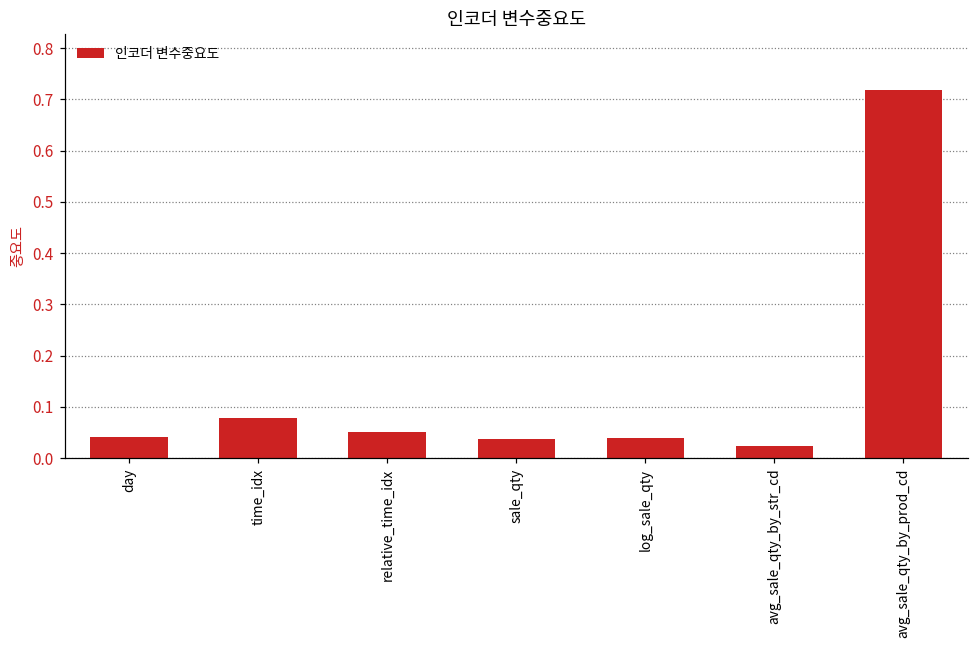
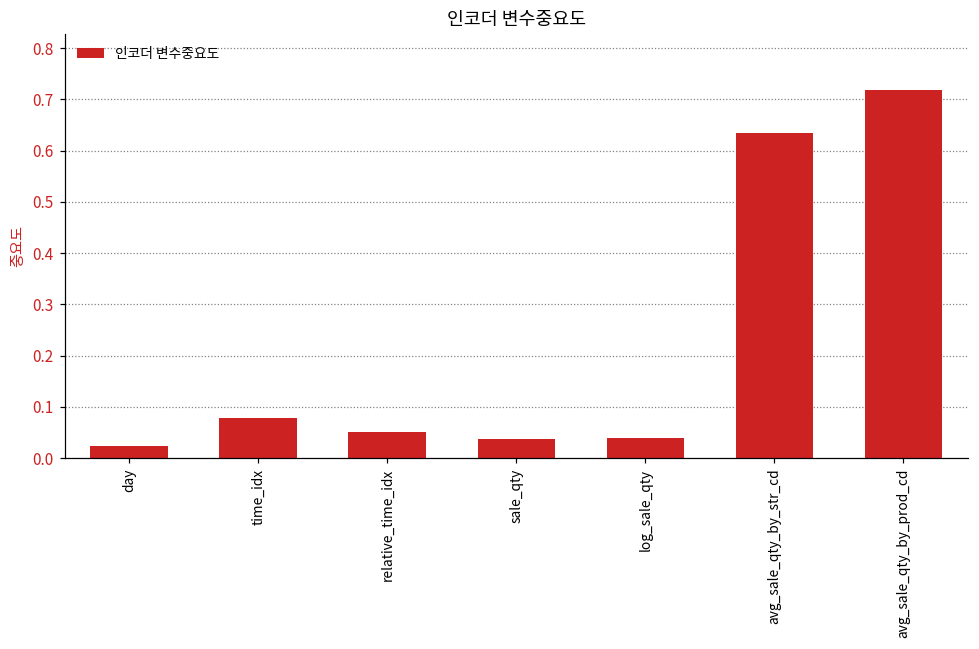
day: 0.04 -> 0.02
avg_sale_qty_by_str_cd: 0.02 -> 0.63
